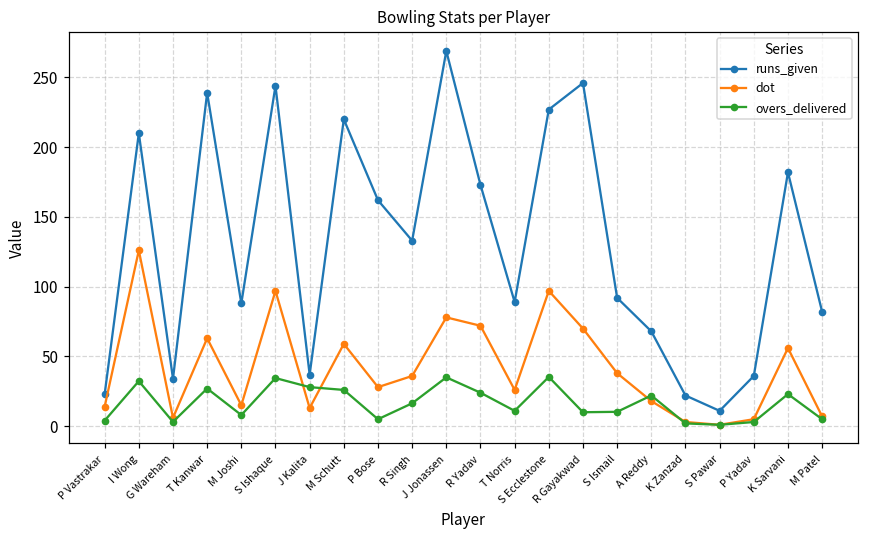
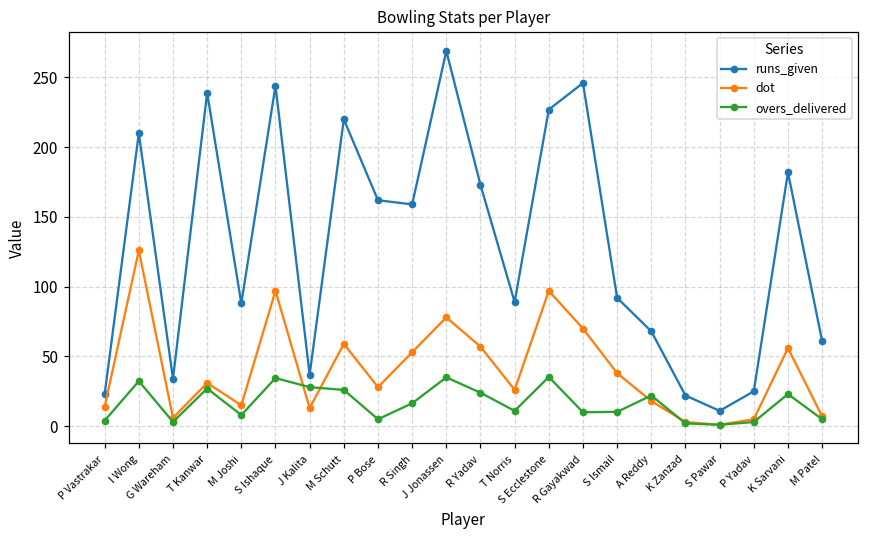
dot, T Kanwar: 63 -> 31
runs_given, R Singh: 133 -> 159
dot, R Singh: 36 -> 53
dot, R Yadav: 72 -> 57
runs_given, P Yadav: 36 -> 25
runs_given, M Patel: 82 -> 61
